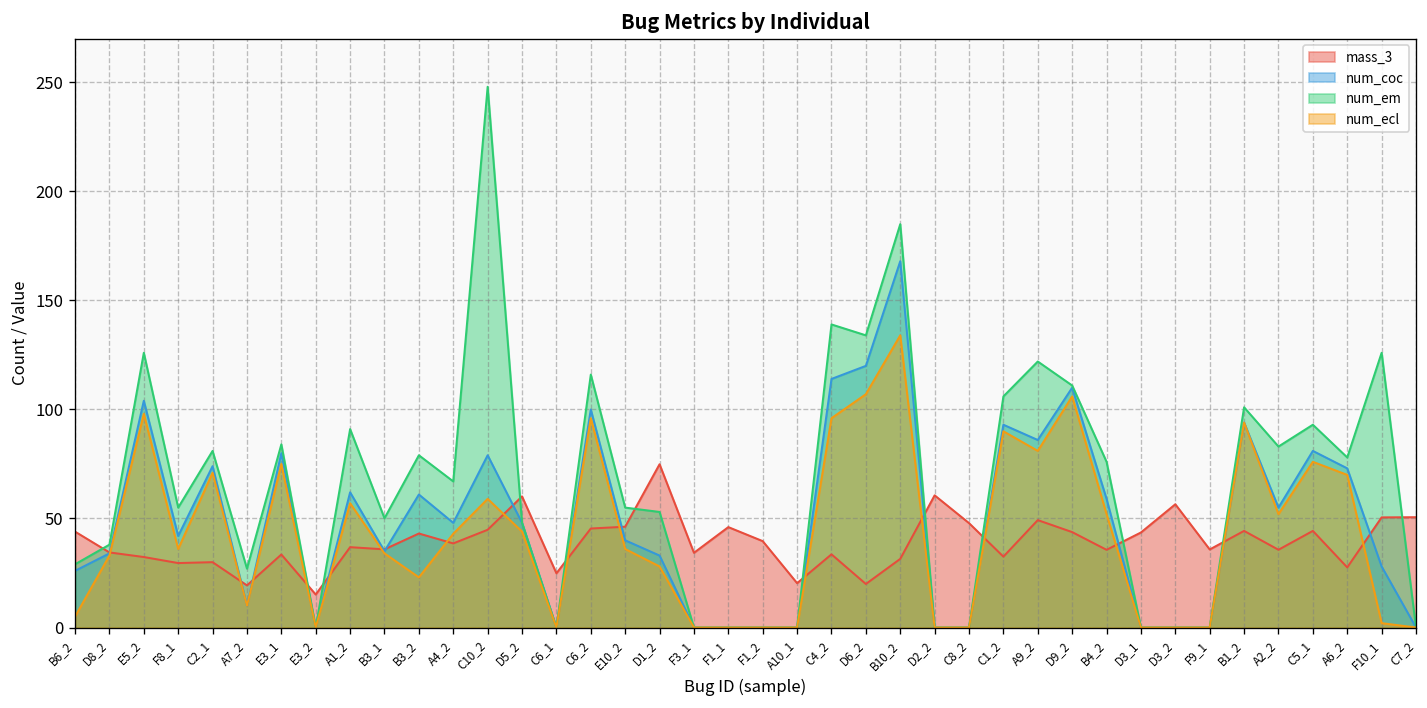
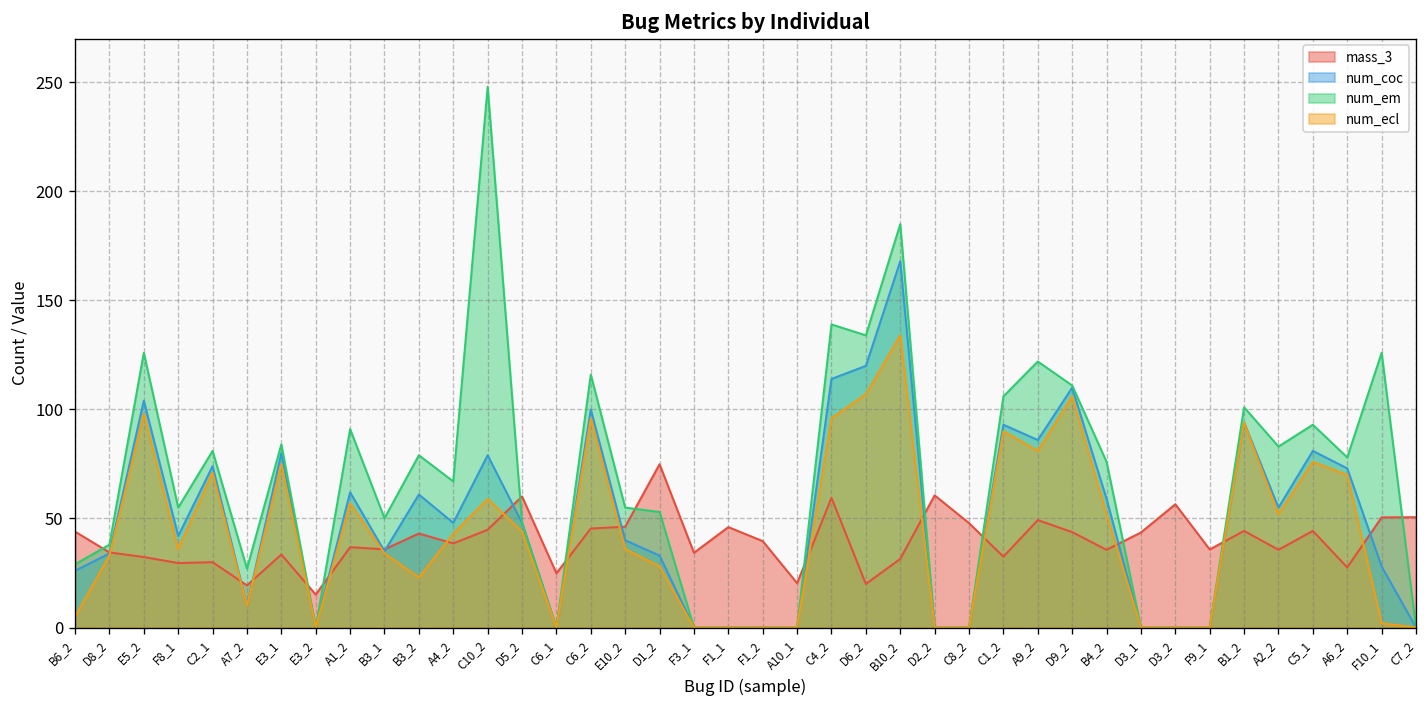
mass_3, C4_2: 34 -> 59
